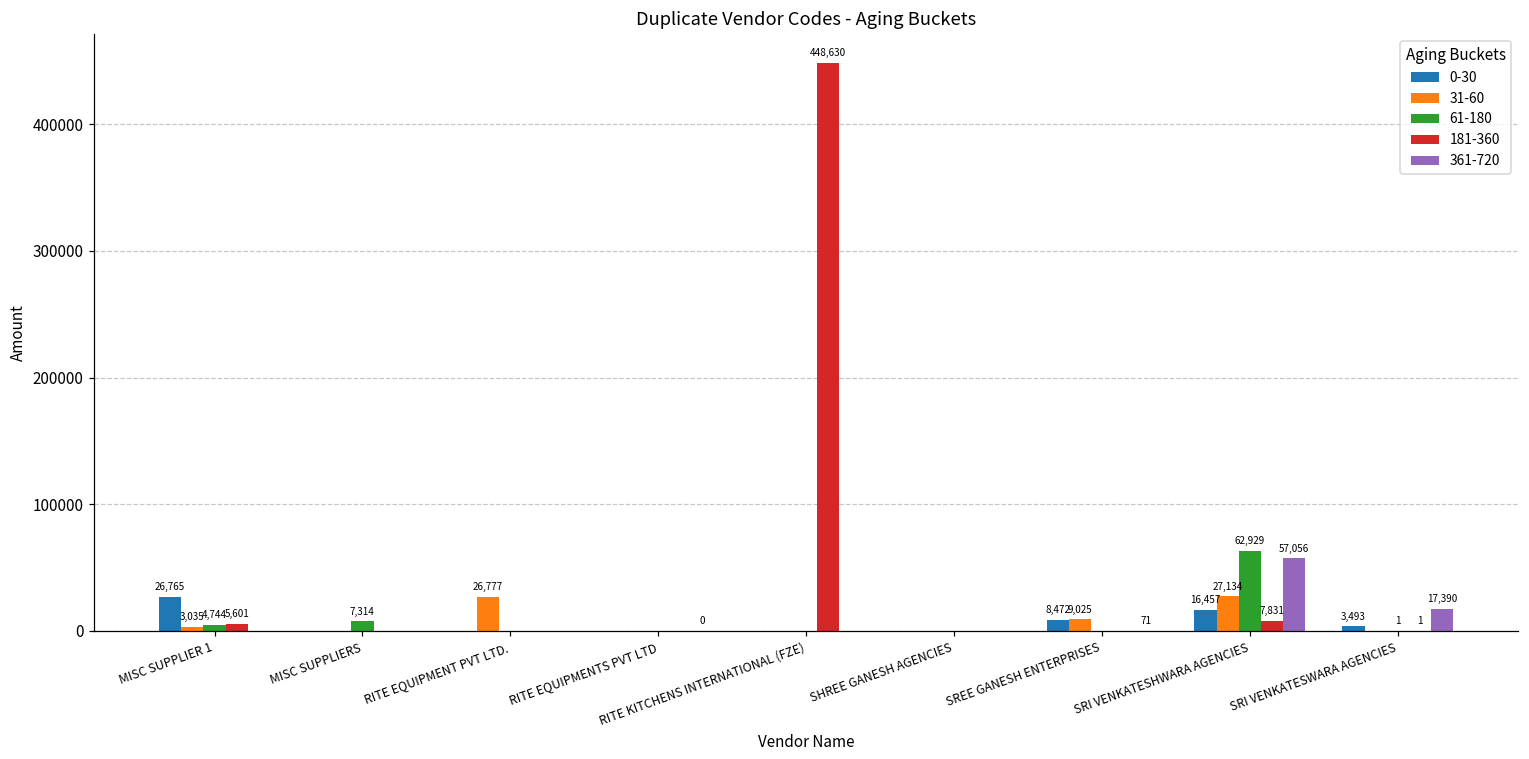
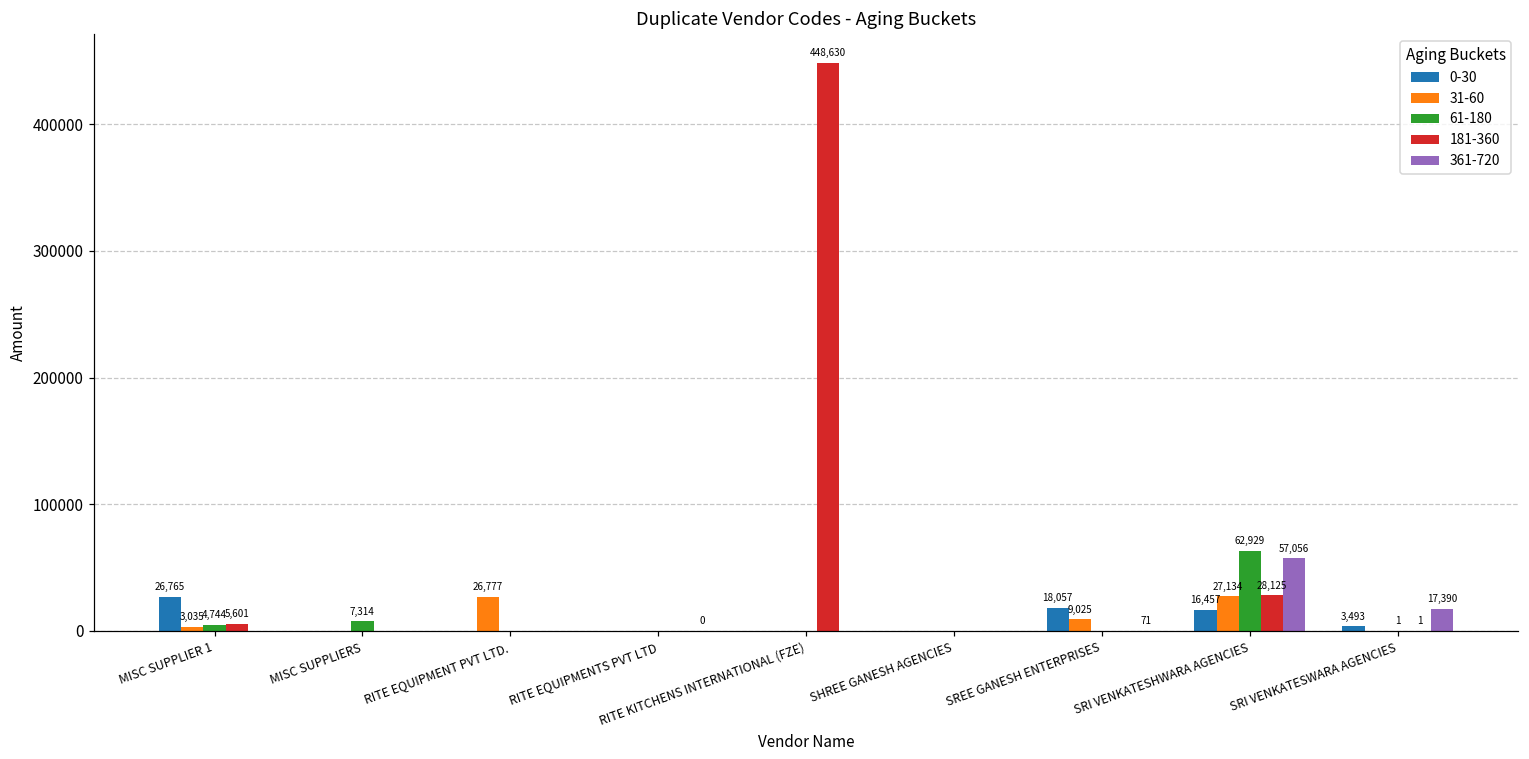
0-30, SREE GANESH ENTERPRISES: 8,472 -> 18,057
181-360, SRI VENKATESHWARA AGENCIES: 7,831 -> 28,125
